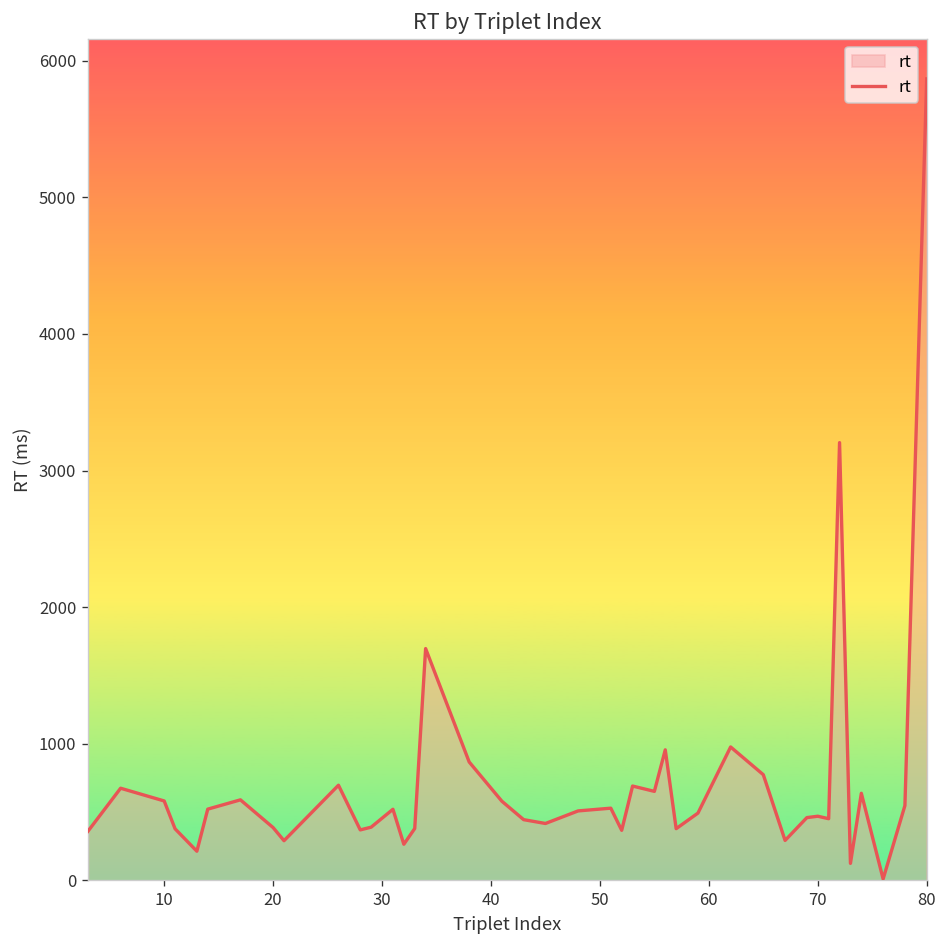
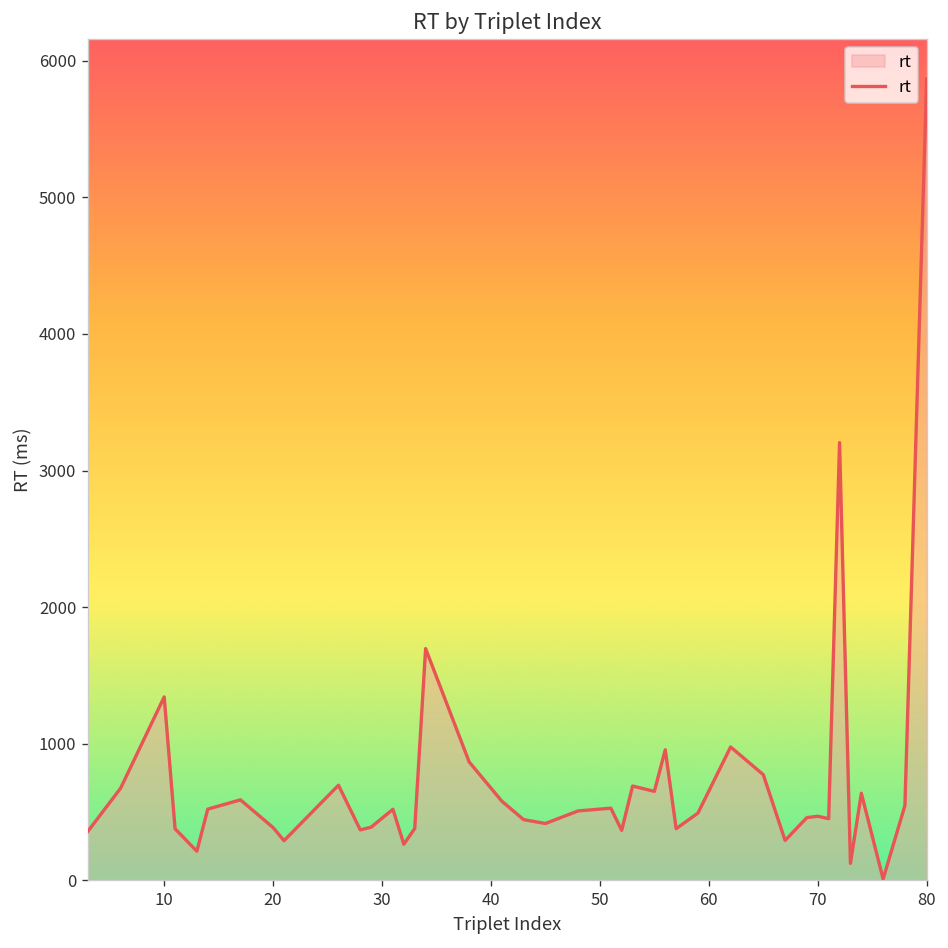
10: 580 -> 1340
